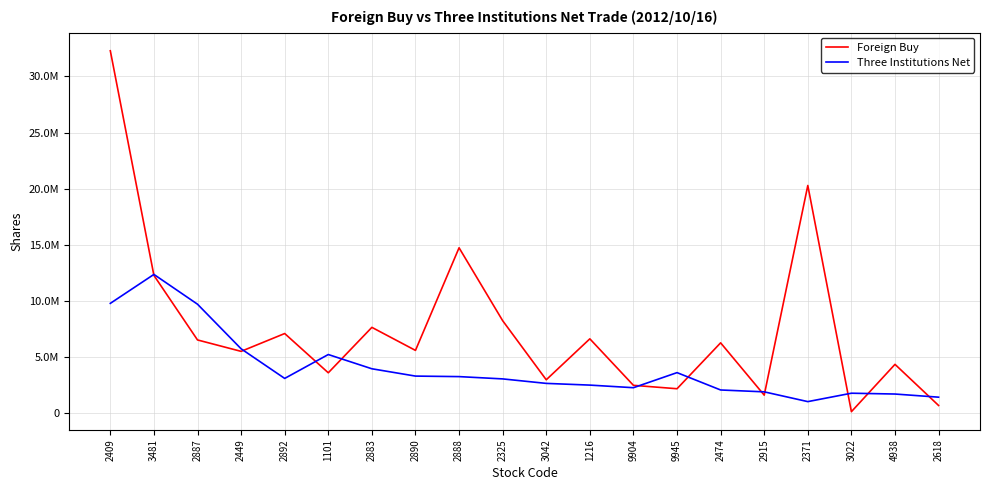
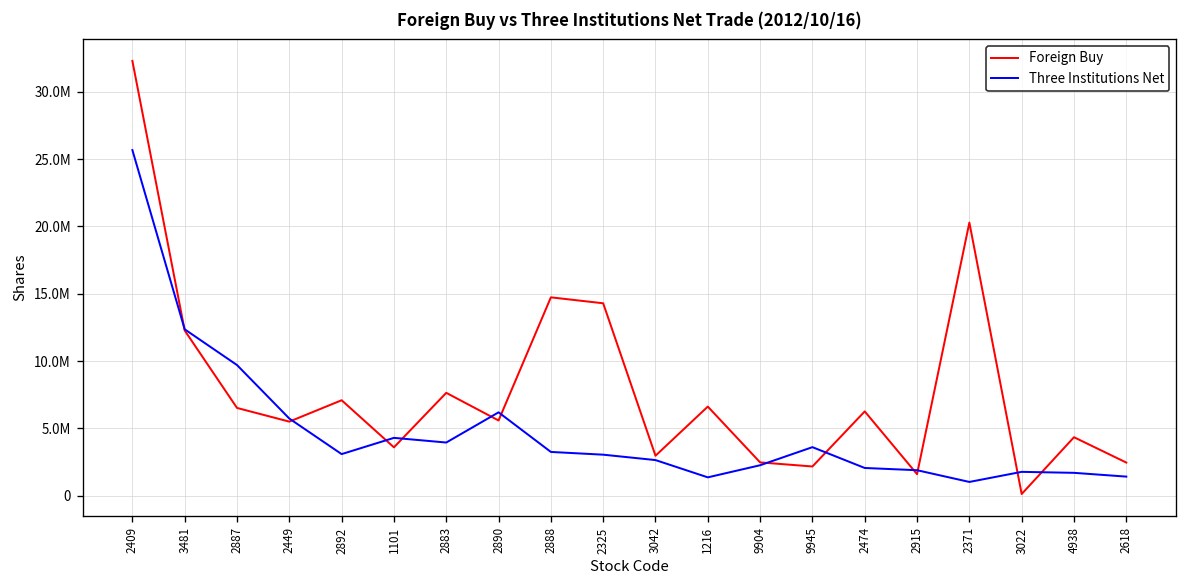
Three Institutions Net, 2409: 9800000 -> 25700000
Three Institutions Net, 1101: 5200000 -> 4300000
Three Institutions Net, 2890: 3300000 -> 6200000
Foreign Buy, 2325: 8200000 -> 14300000
Three Institutions Net, 1216: 2500000 -> 1400000
Foreign Buy, 2618: 700000 -> 2500000
